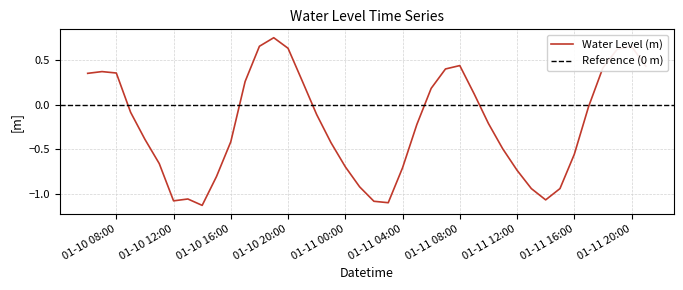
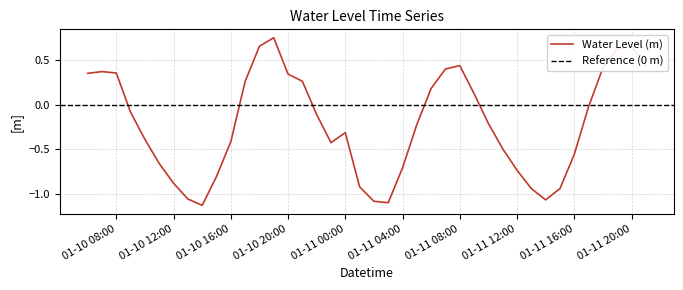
01-10 12:00: -1.1 -> -0.9
01-10 20:00: 0.6 -> 0.3
01-11 00:00: -0.7 -> -0.3
